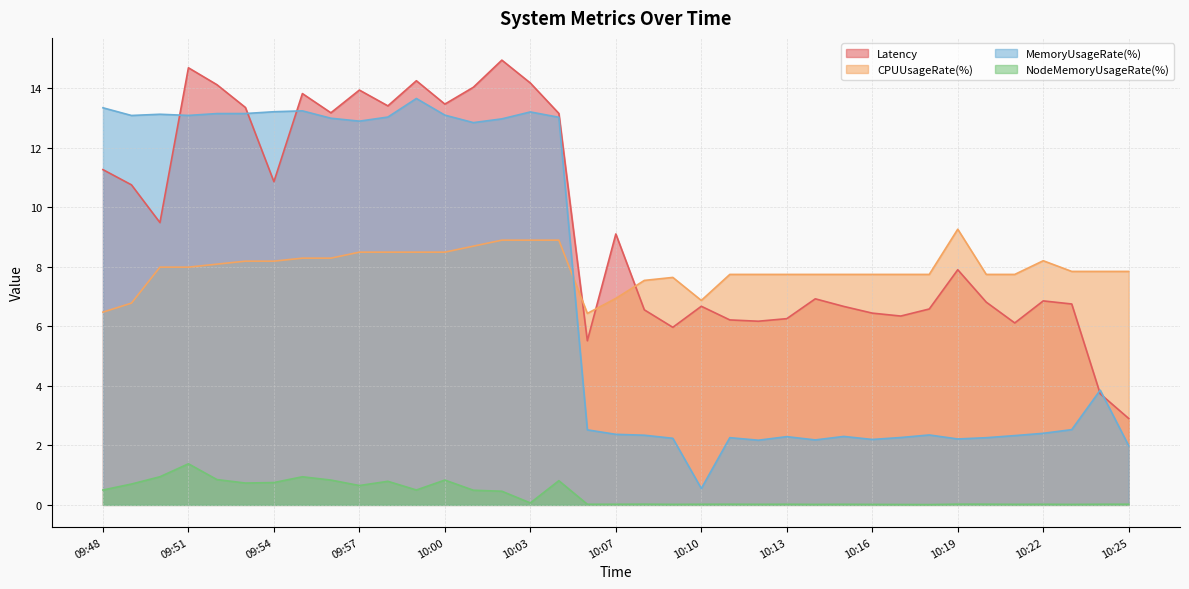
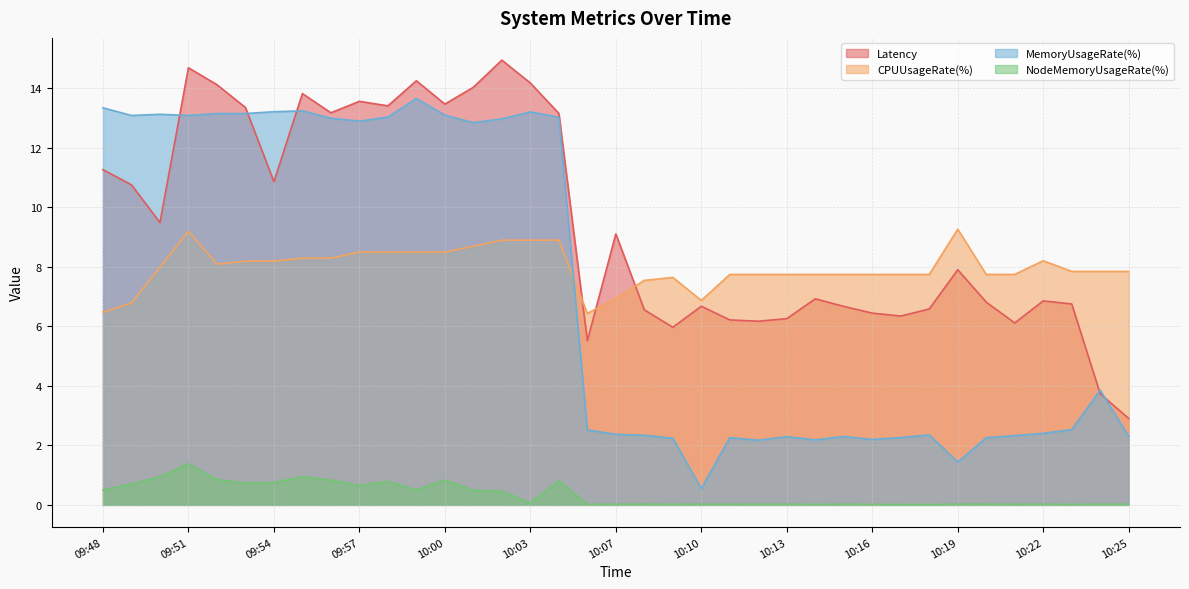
CPUUsageRate(%), 09:51: 8.0 -> 9.2
Latency, 09:57: 13.9 -> 13.6
MemoryUsageRate(%), 10:19: 2.2 -> 1.4
MemoryUsageRate(%), 10:25: 2.0 -> 2.3
